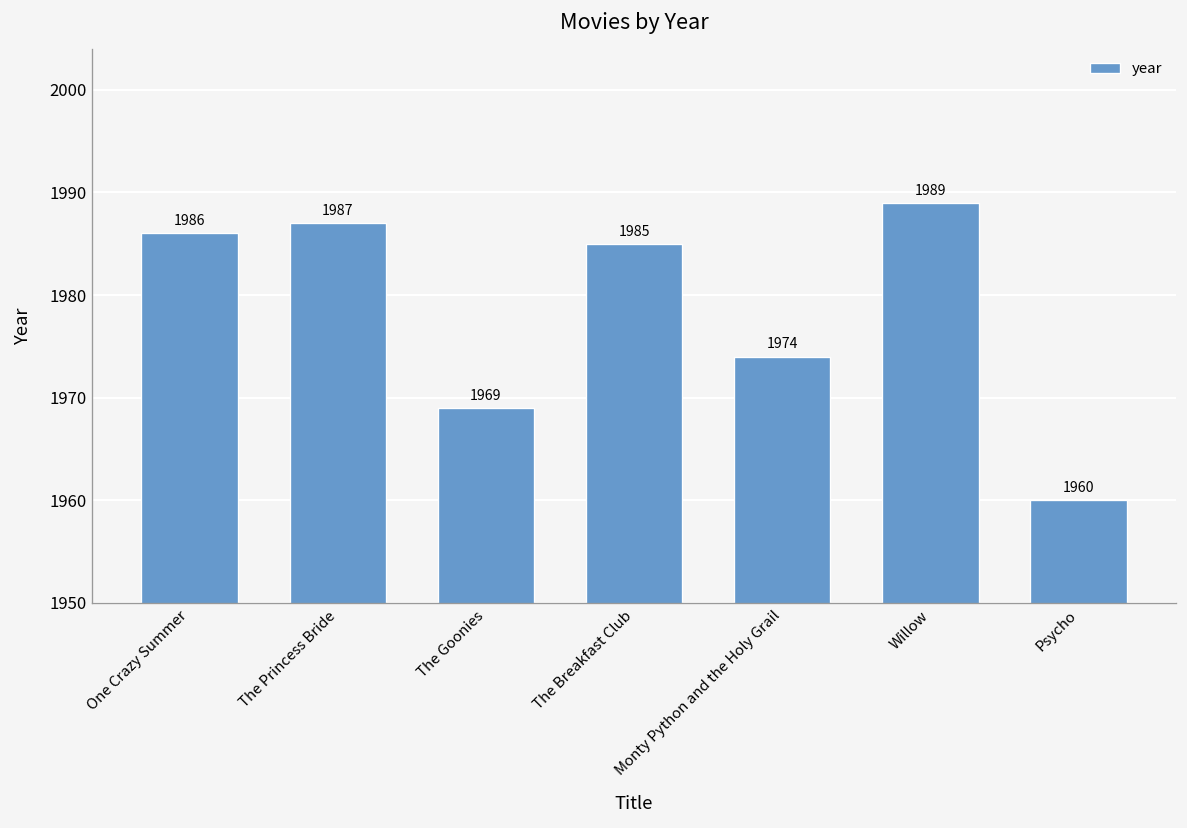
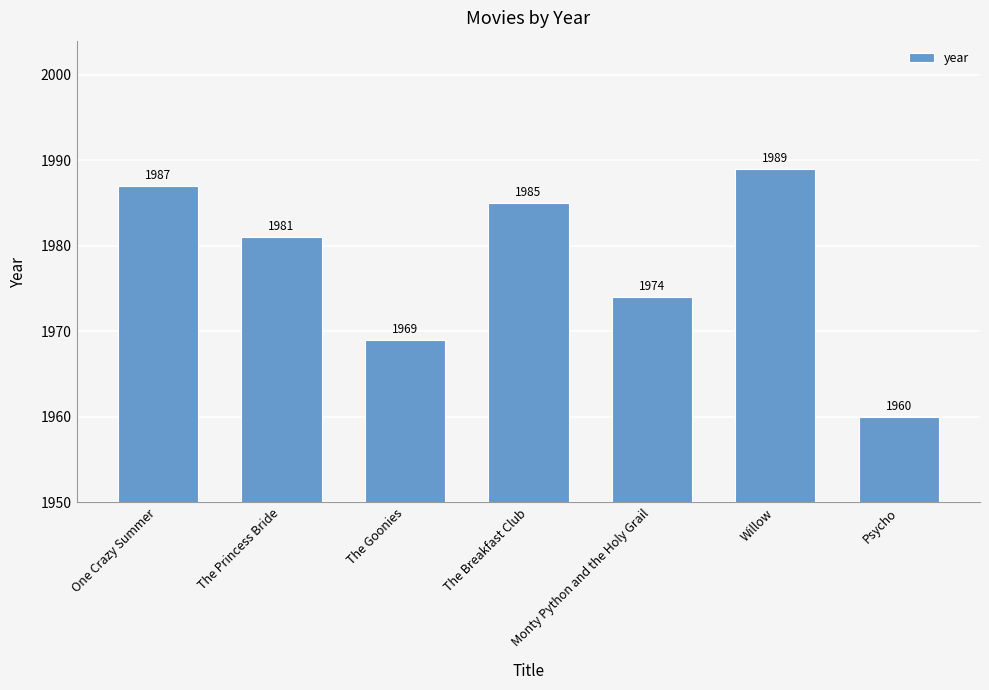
One Crazy Summer: 1986 -> 1987
The Princess Bride: 1987 -> 1981
